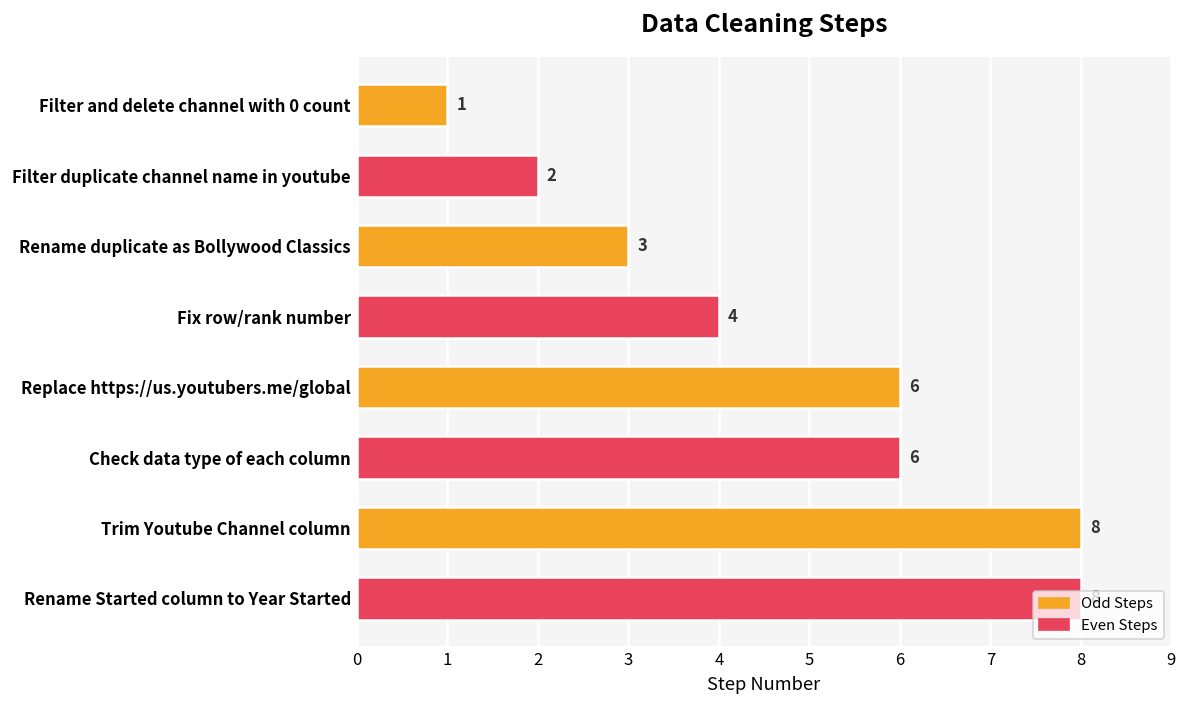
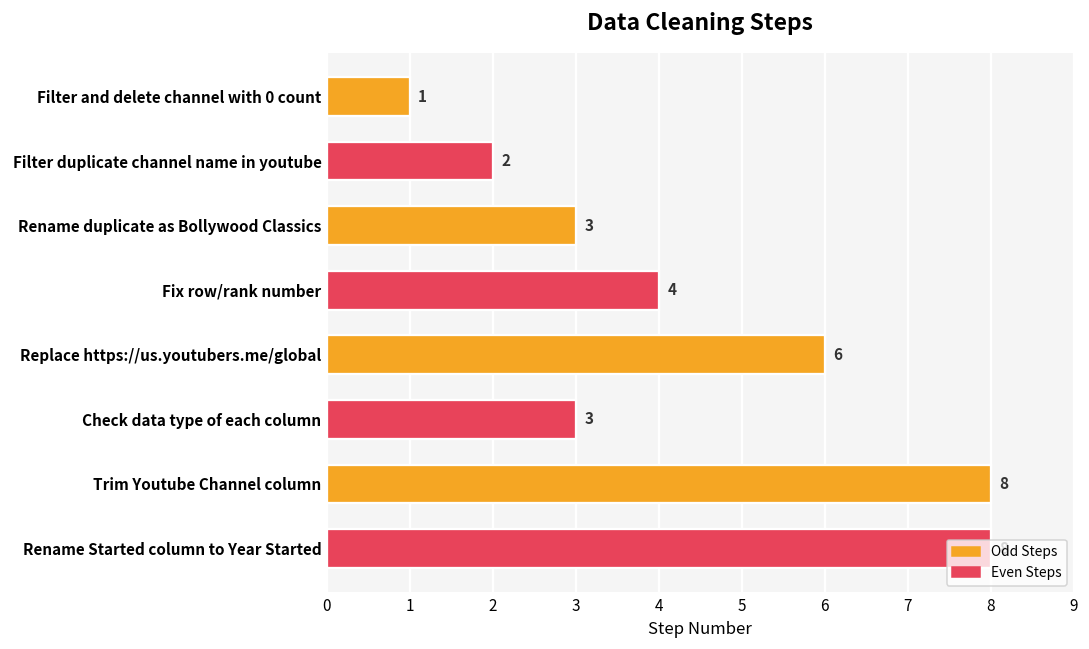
Check data type of each column: 6 -> 3
